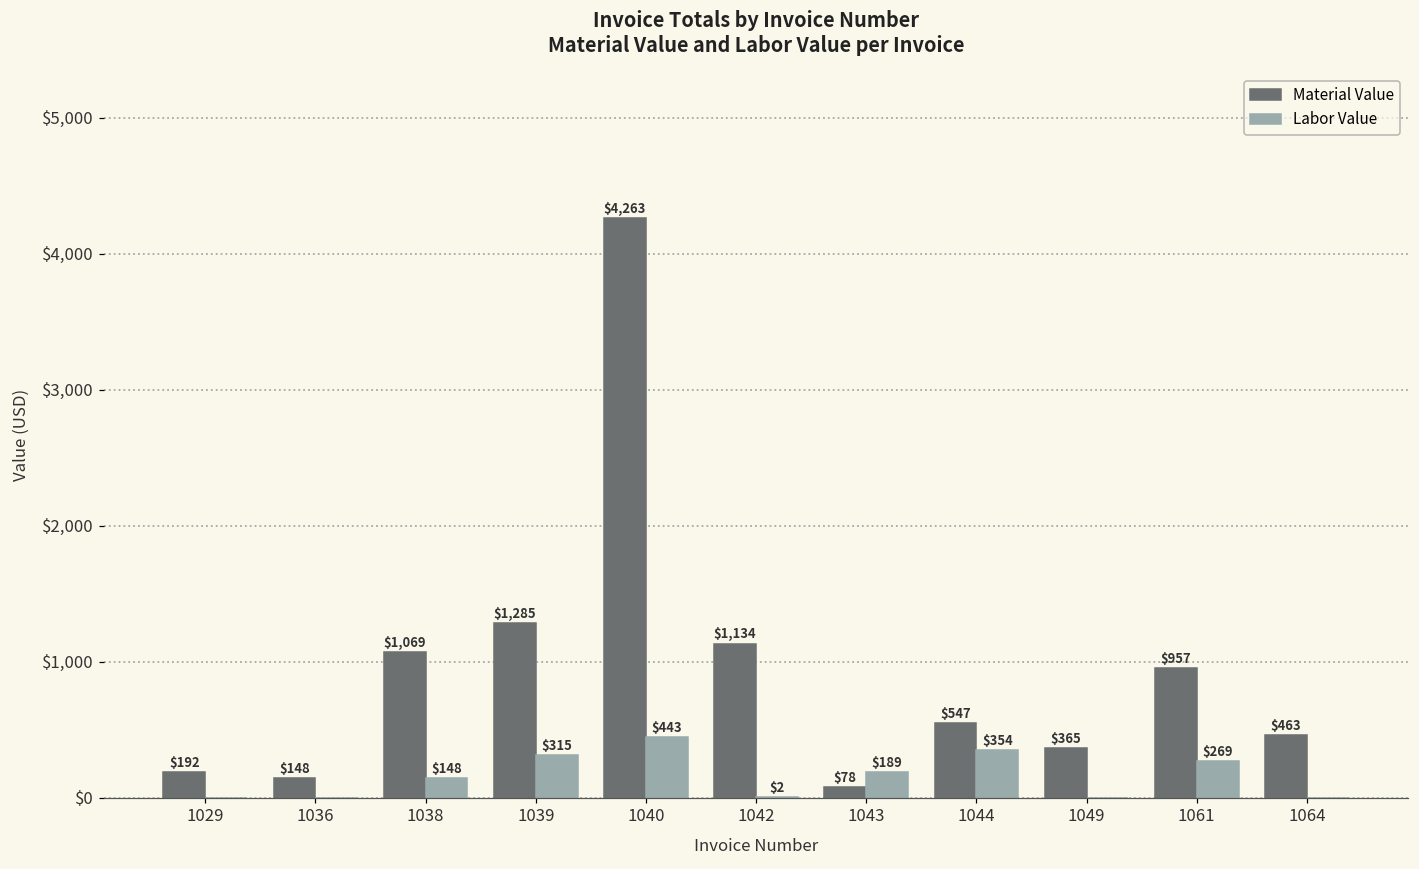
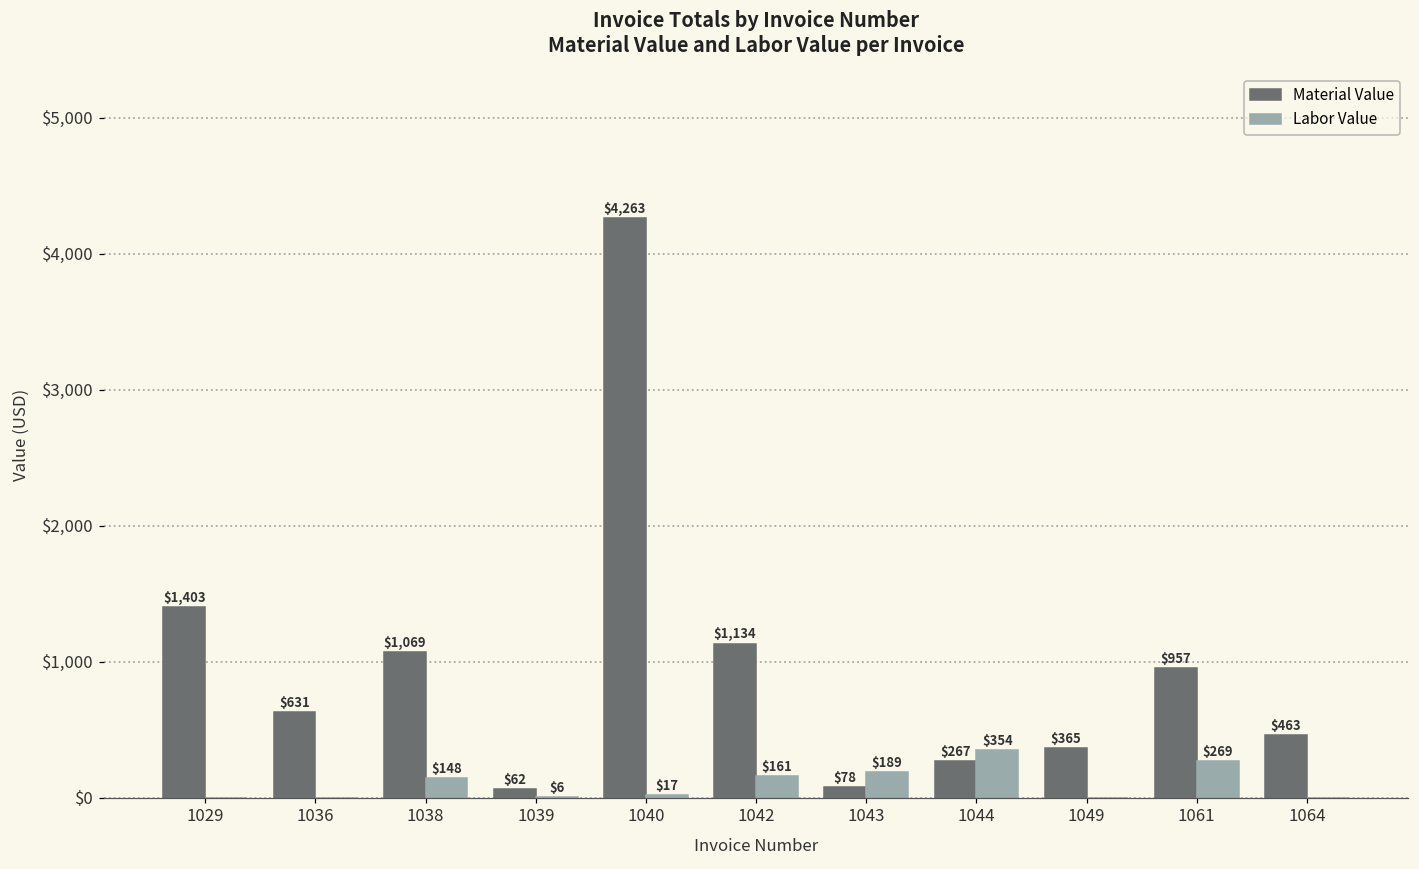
Material Value, 1029: $192 -> $1,403
Material Value, 1036: $148 -> $631
Material Value, 1039: $1,285 -> $62
Labor Value, 1039: $315 -> $6
Labor Value, 1040: $443 -> $17
Labor Value, 1042: $2 -> $161
Material Value, 1044: $547 -> $267
